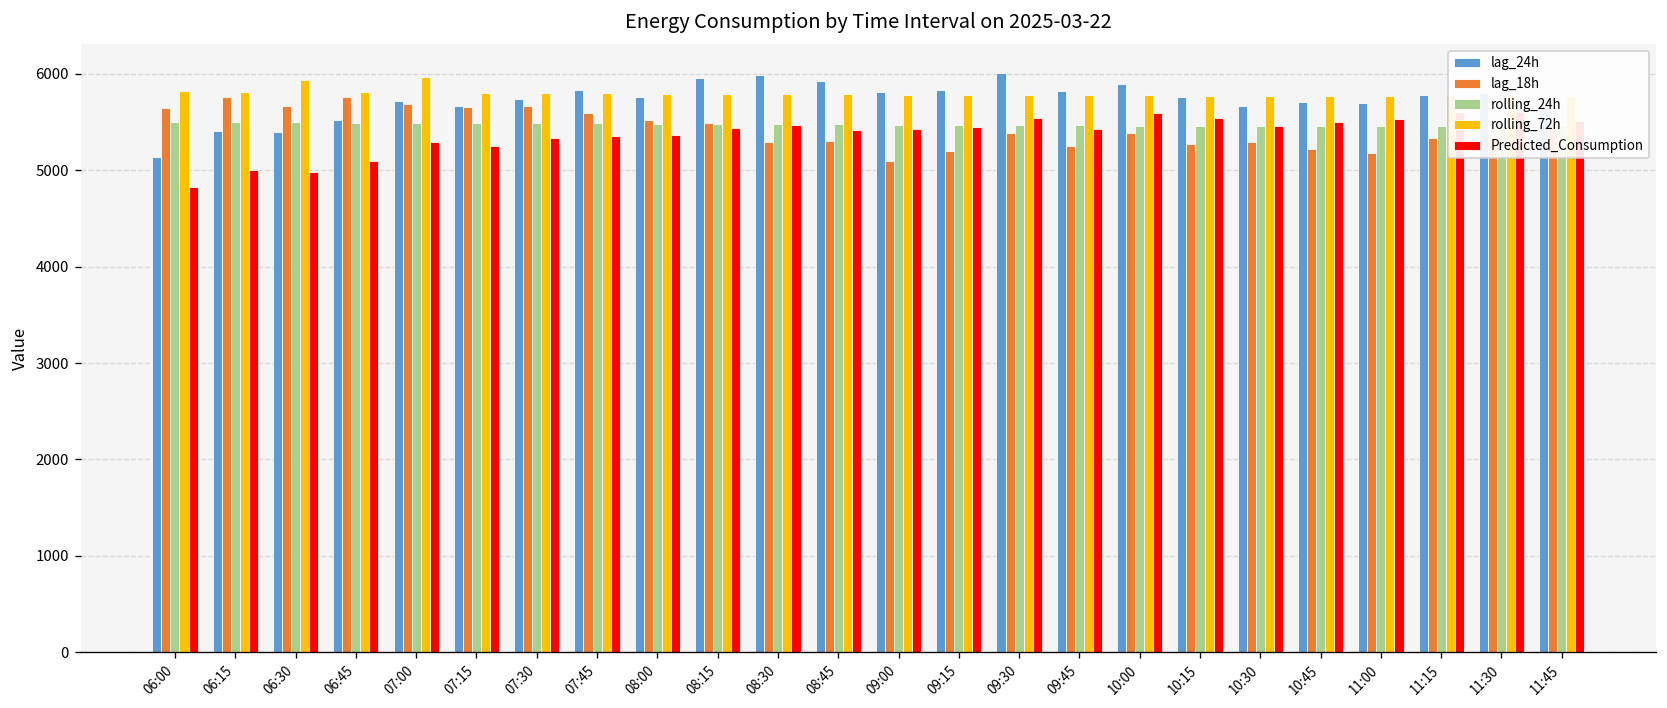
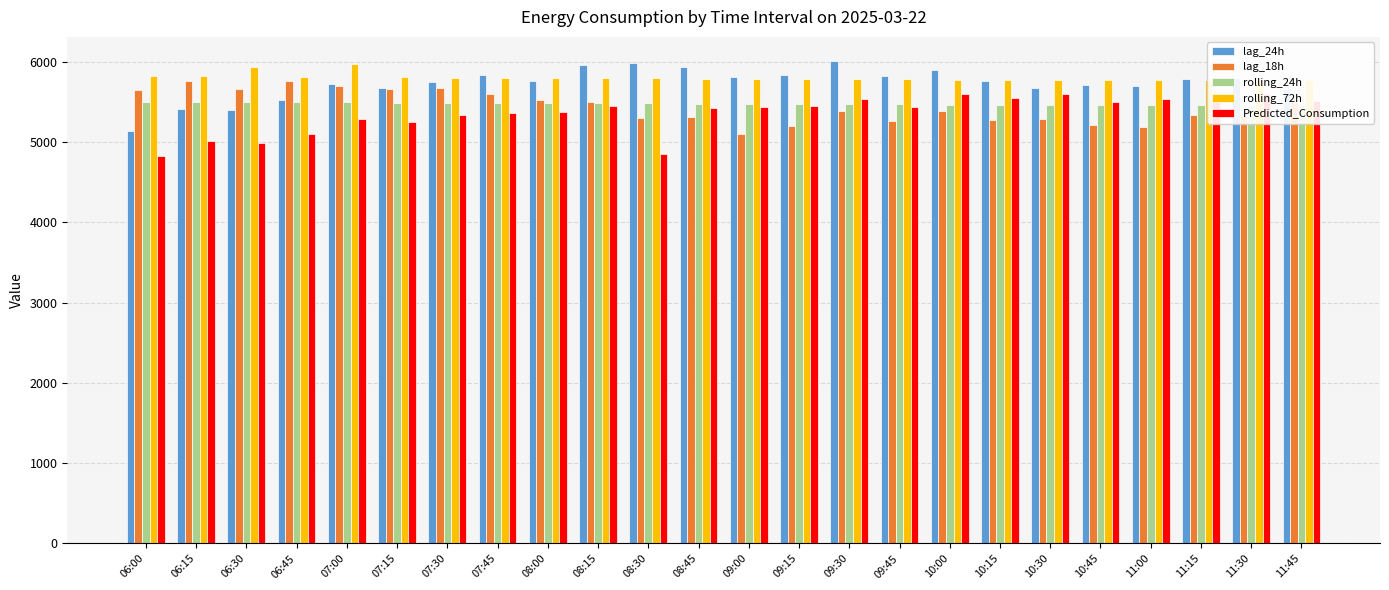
Predicted_Consumption, 08:30: 5500 -> 4800
Predicted_Consumption, 10:30: 5500 -> 5600
